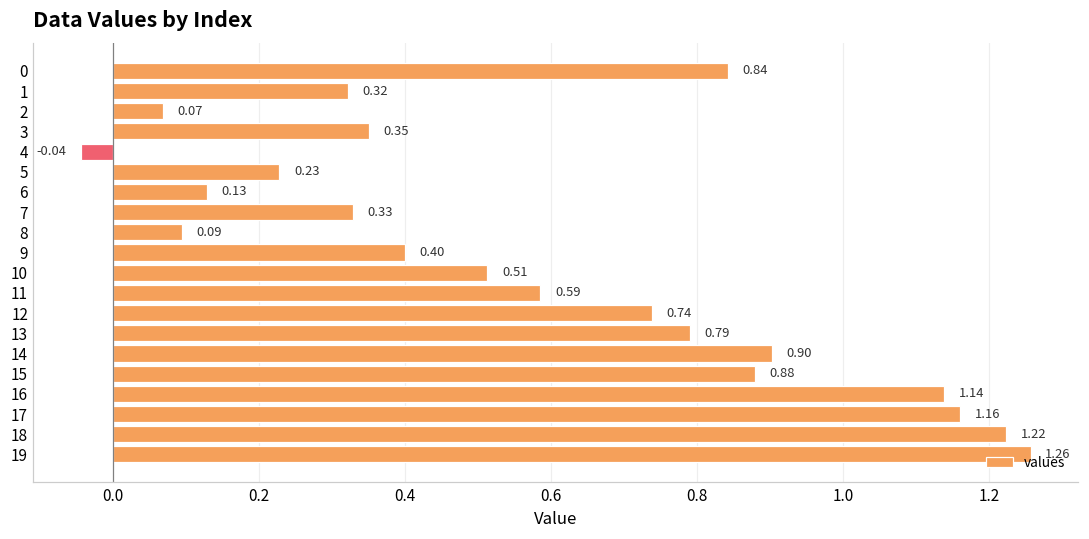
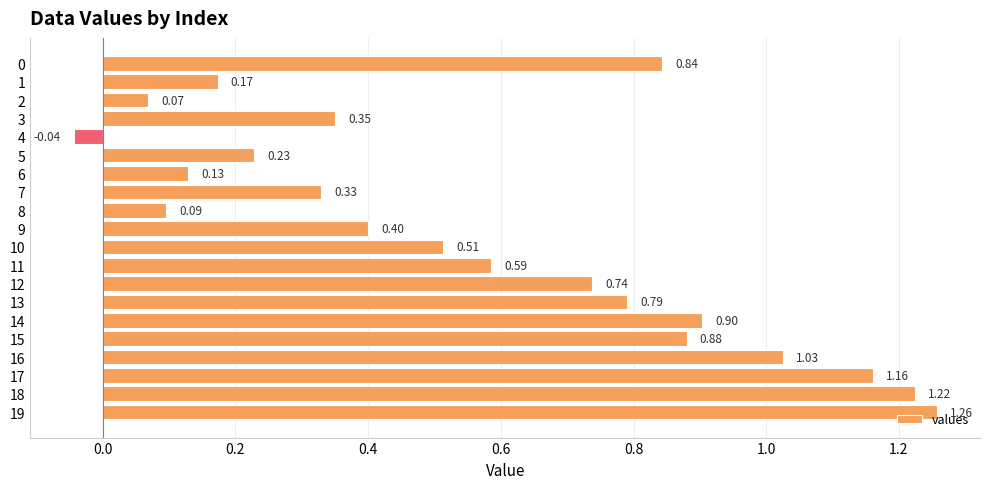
1: 0.32 -> 0.17
16: 1.14 -> 1.03
